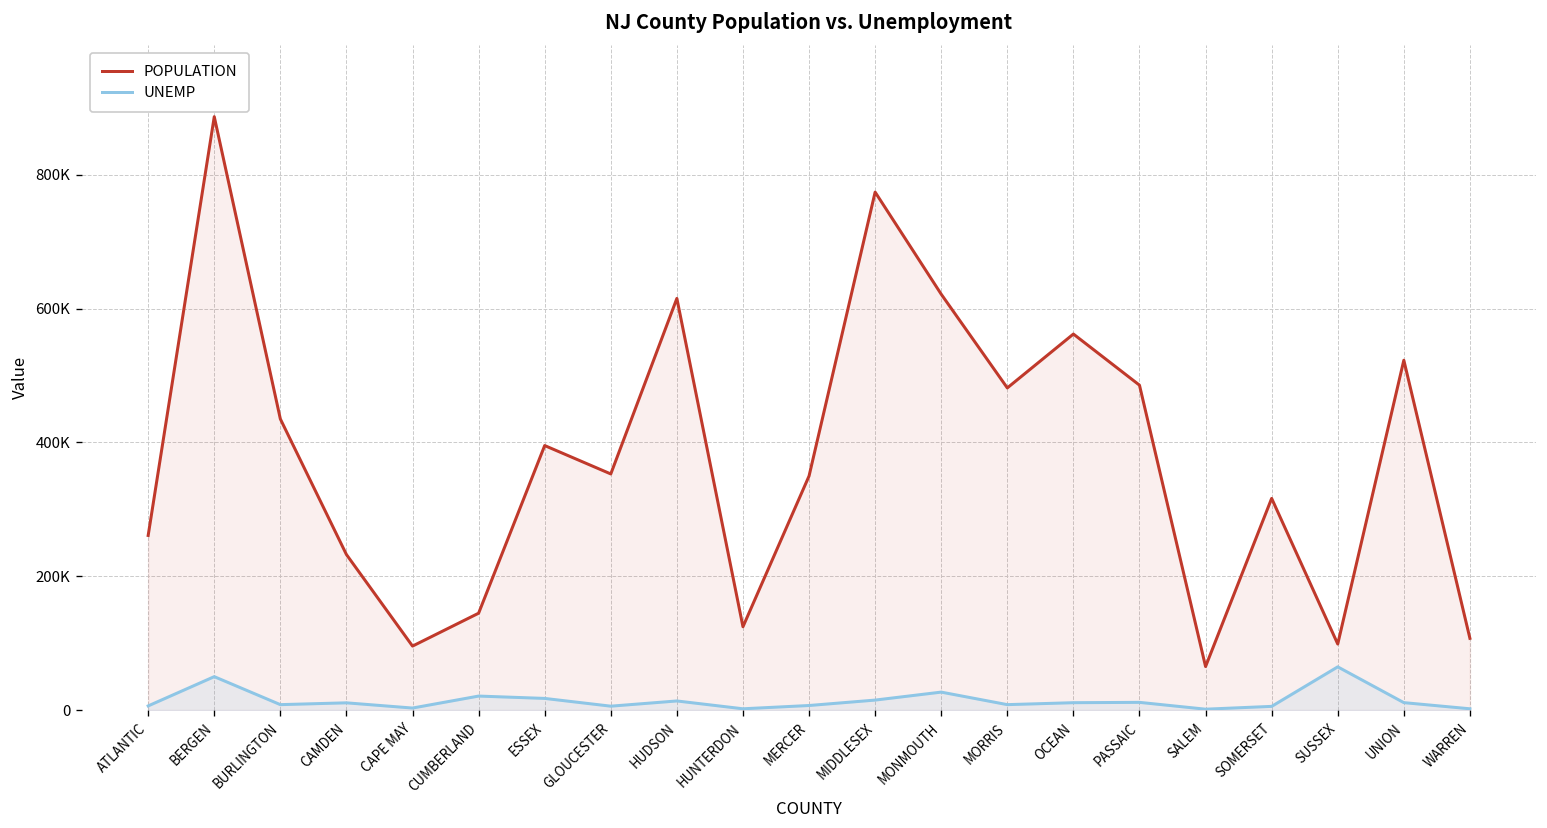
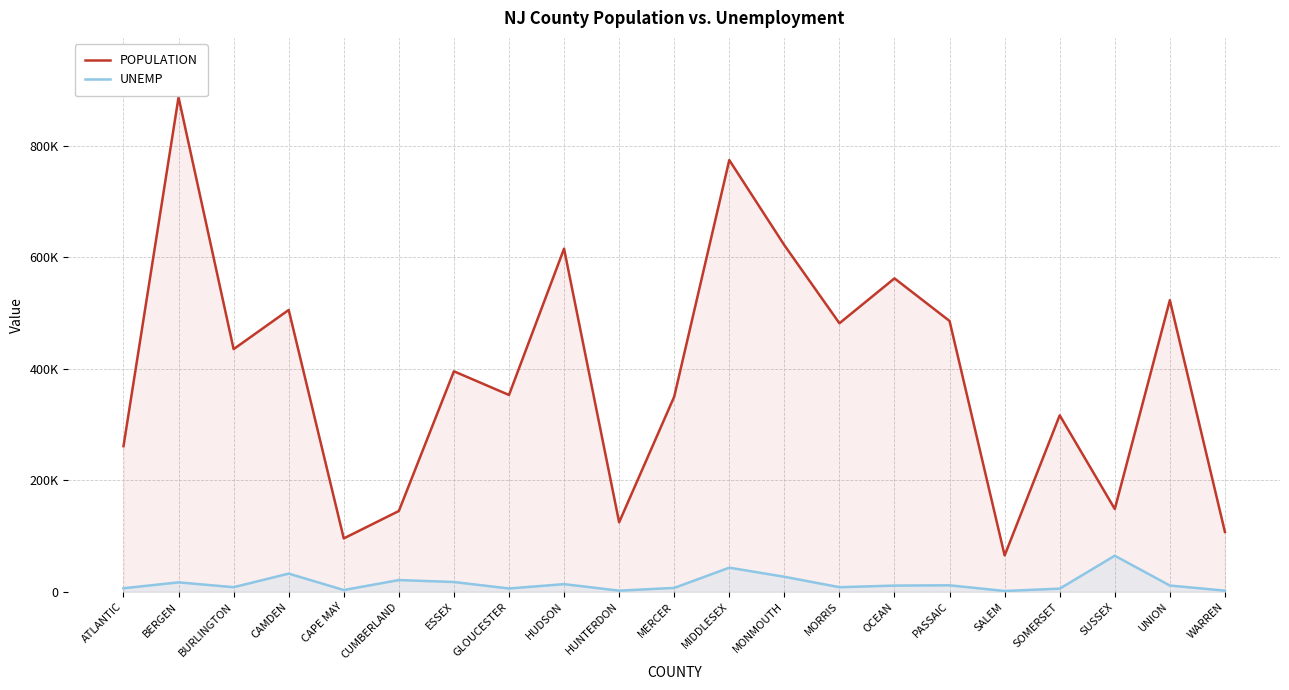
UNEMP, BERGEN: 50000 -> 20000
POPULATION, CAMDEN: 230000 -> 510000
UNEMP, CAMDEN: 10000 -> 30000
UNEMP, MIDDLESEX: 20000 -> 40000
POPULATION, SUSSEX: 100000 -> 150000
